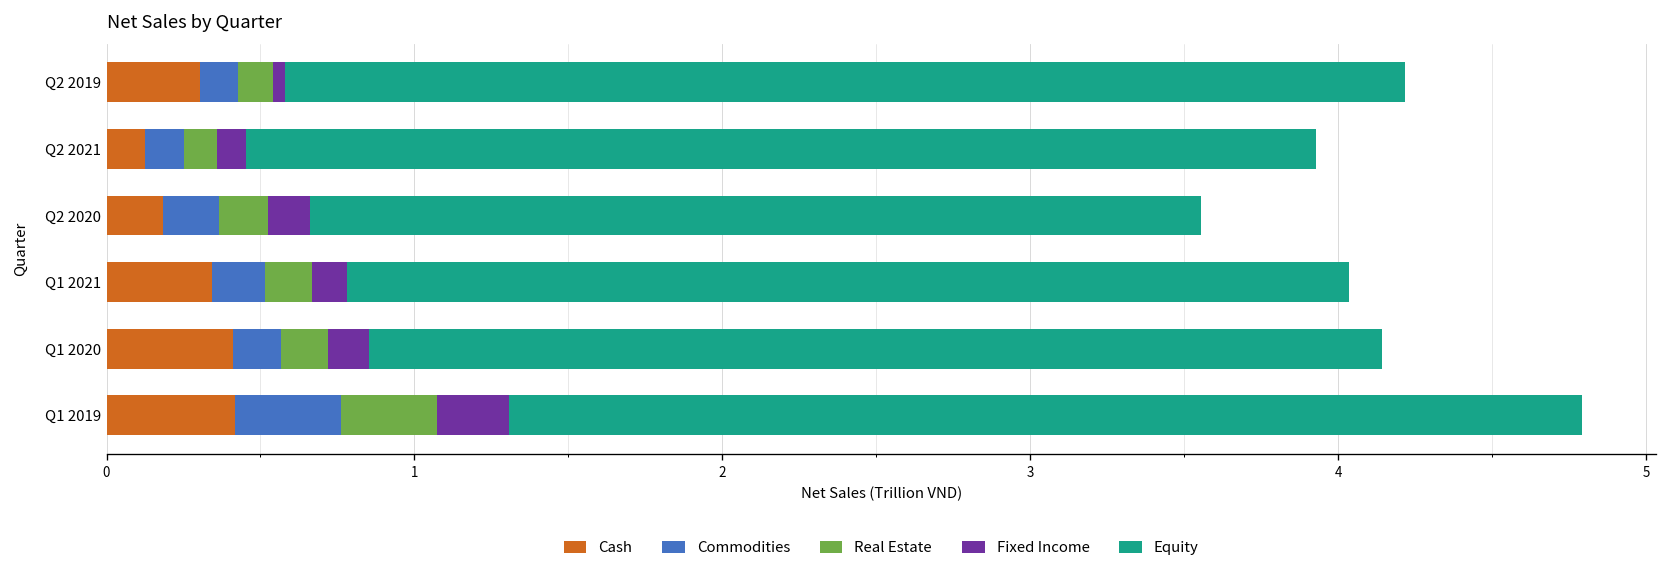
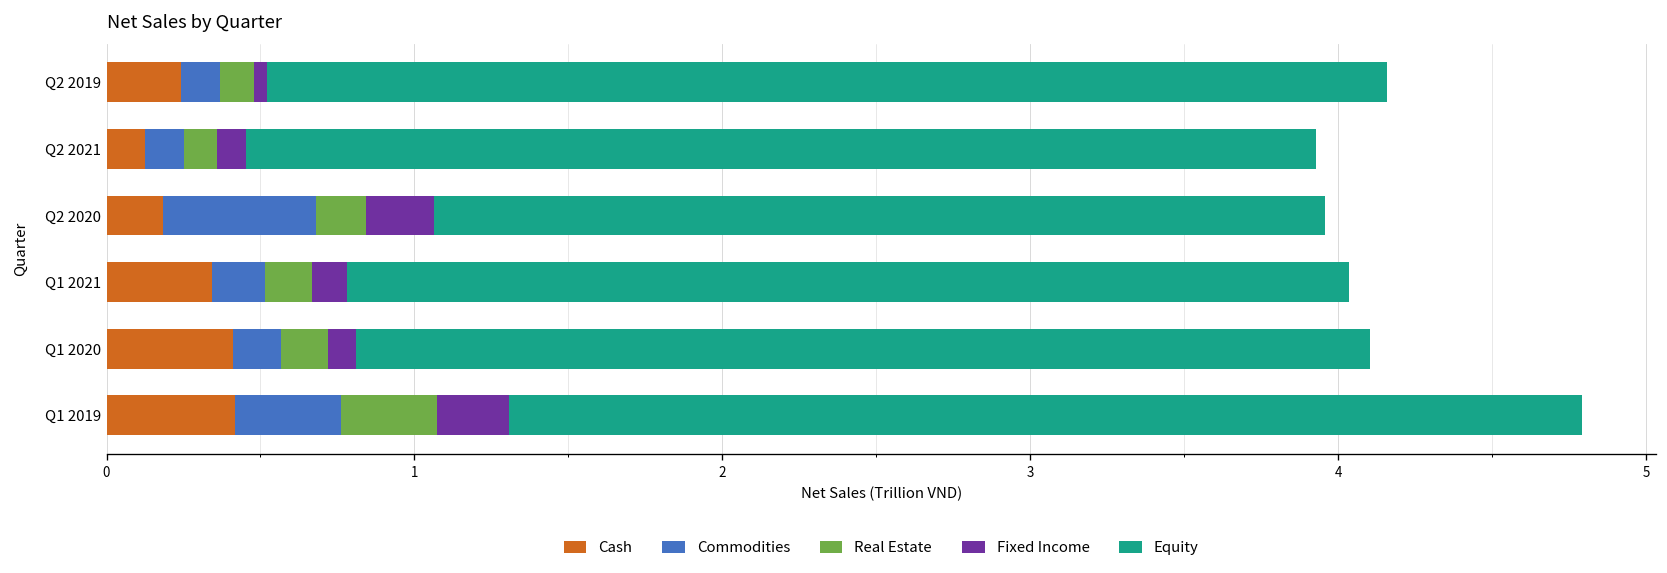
Cash, Q2 2019: 0.30 -> 0.24
Commodities, Q2 2020: 0.18 -> 0.50
Fixed Income, Q2 2020: 0.14 -> 0.22
Fixed Income, Q1 2020: 0.13 -> 0.09
